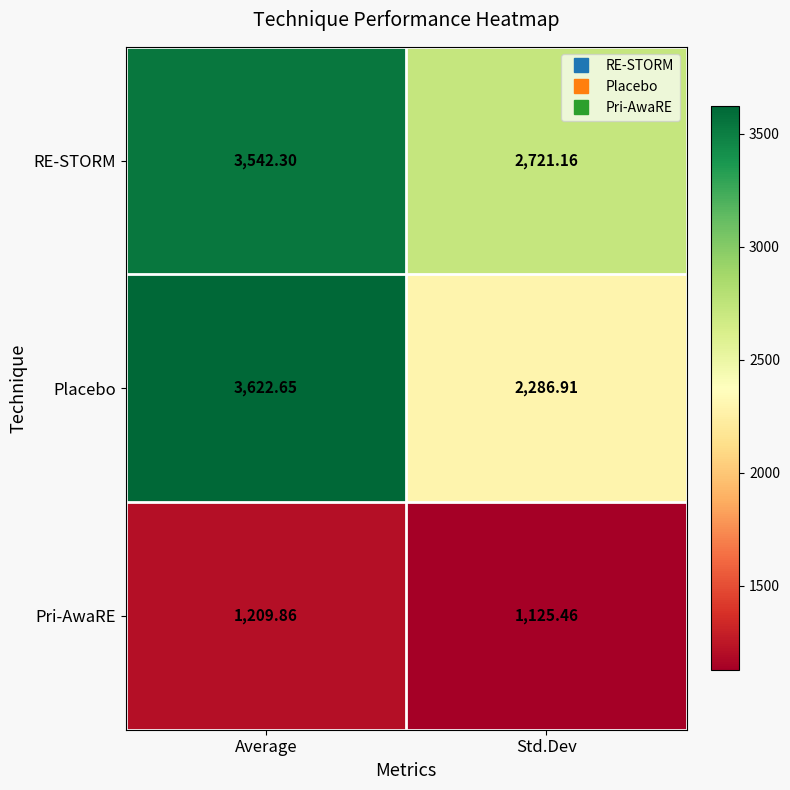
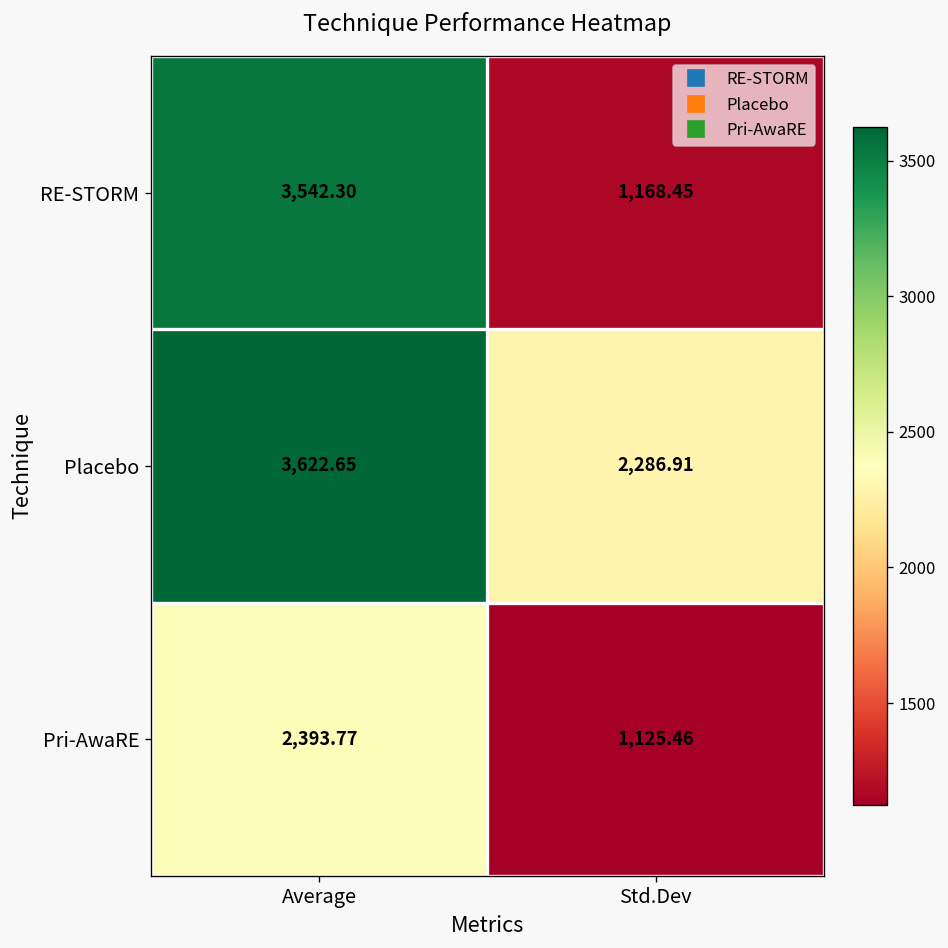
RE-STORM, Std.Dev: 2,721.16 -> 1,168.45
Pri-AwaRE, Average: 1,209.86 -> 2,393.77
